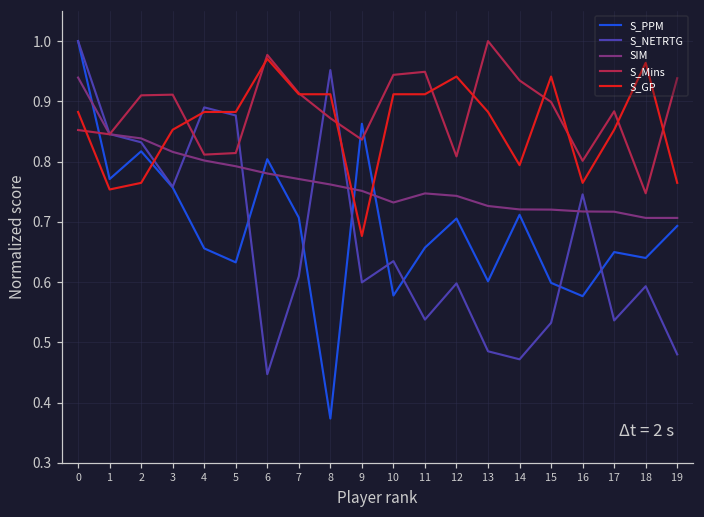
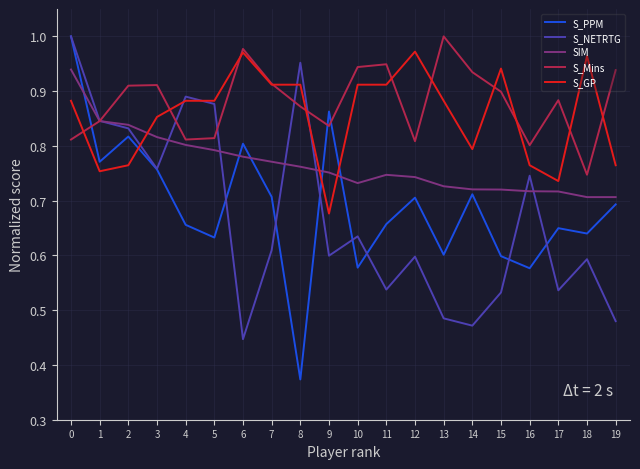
S_Mins, 0: 0.85 -> 0.81
S_GP, 12: 0.94 -> 0.97
S_GP, 17: 0.85 -> 0.74
